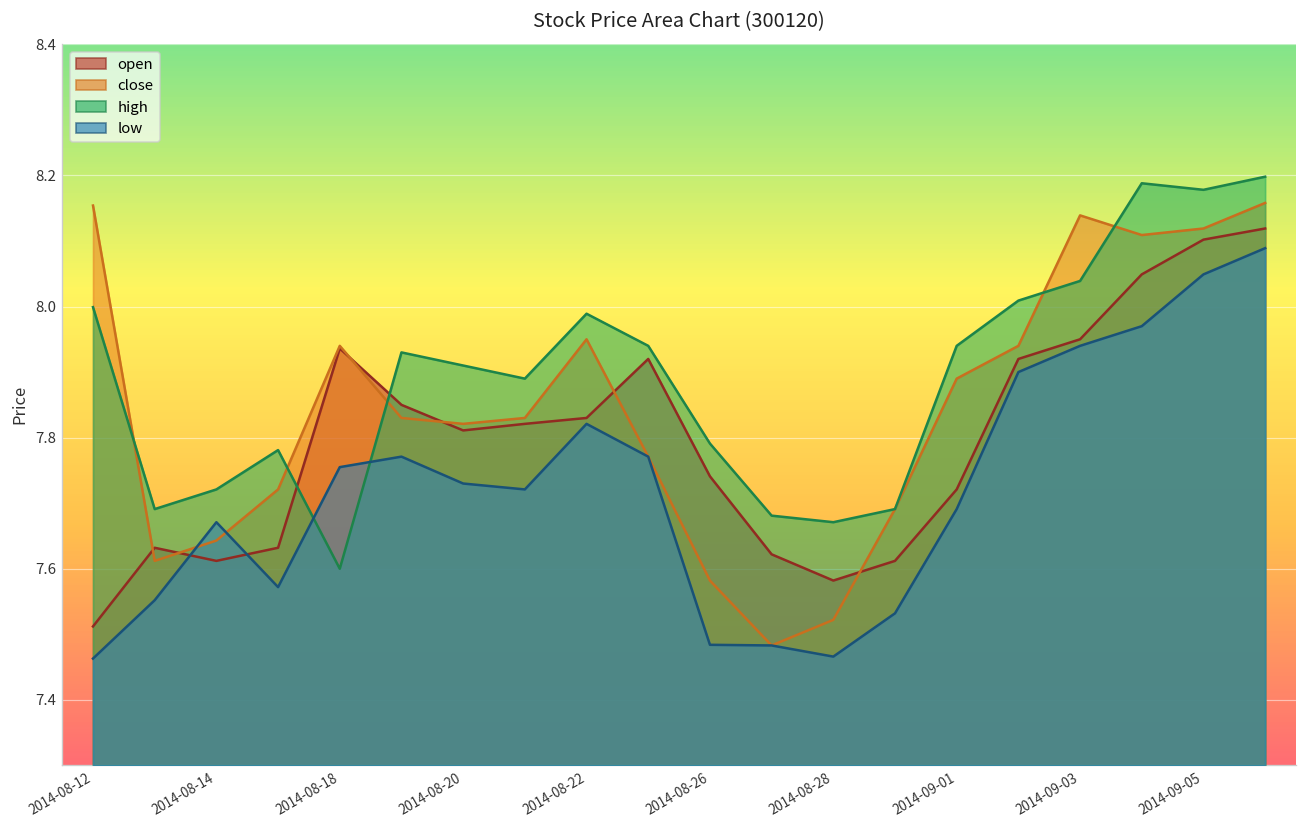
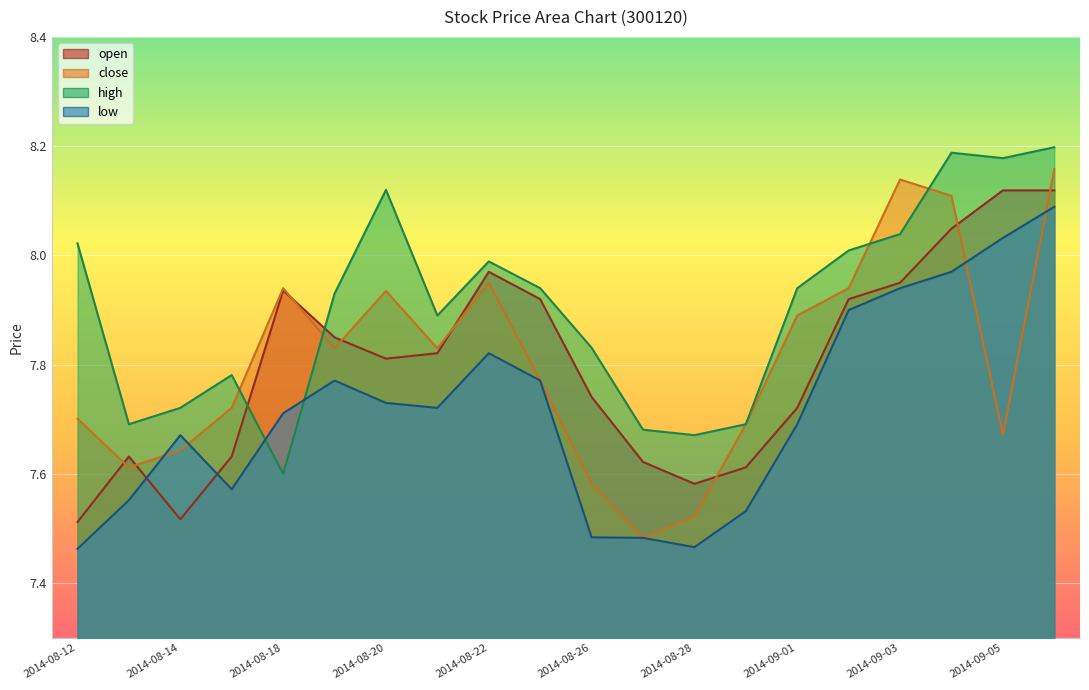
close, 2014-08-12: 8.15 -> 7.70
high, 2014-08-12: 8.00 -> 8.02
open, 2014-08-14: 7.61 -> 7.52
low, 2014-08-18: 7.76 -> 7.71
close, 2014-08-20: 7.82 -> 7.94
high, 2014-08-20: 7.91 -> 8.12
open, 2014-08-22: 7.83 -> 7.97
high, 2014-08-26: 7.79 -> 7.83
open, 2014-09-05: 8.10 -> 8.12
close, 2014-09-05: 8.12 -> 7.67
low, 2014-09-05: 8.05 -> 8.03
